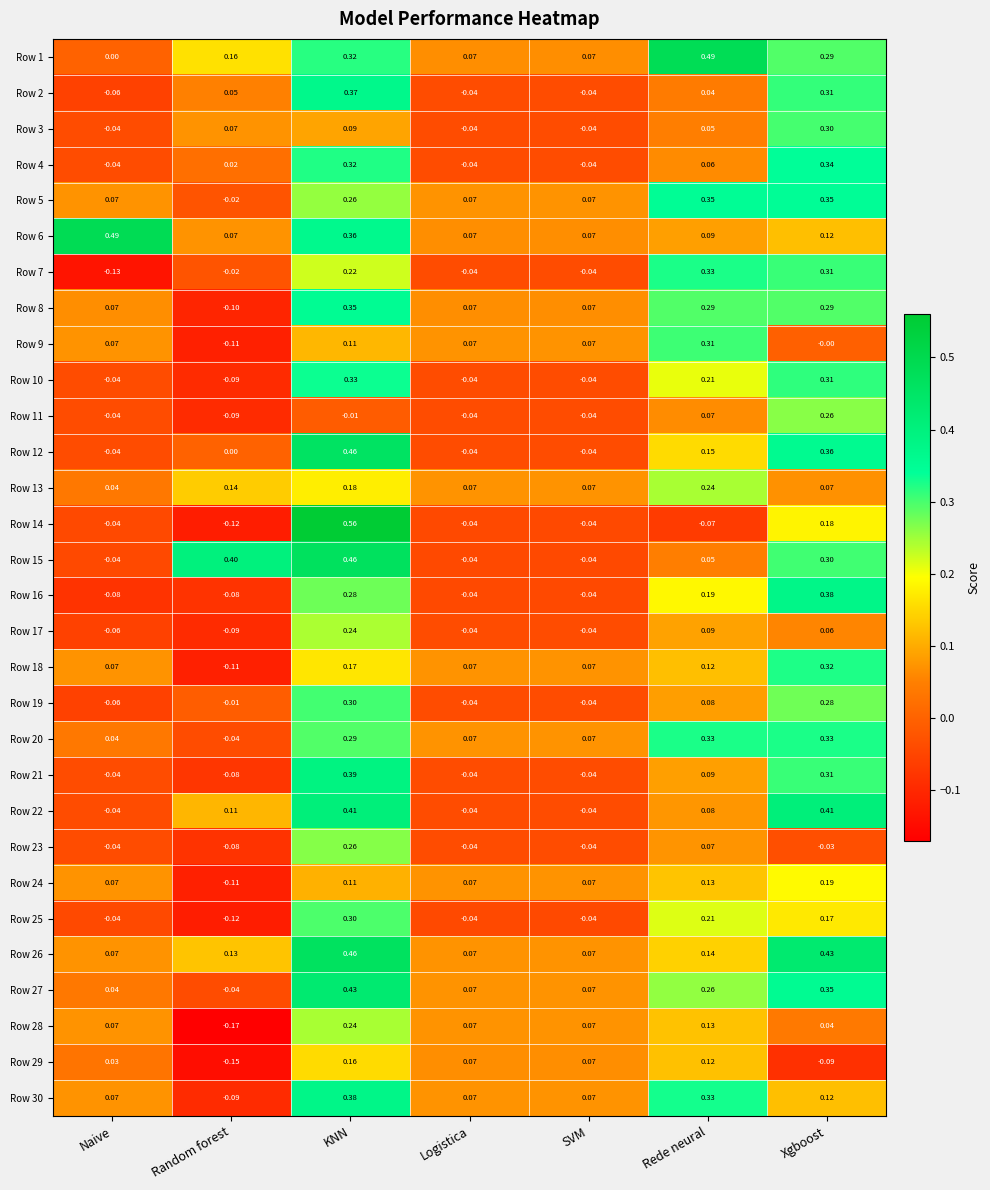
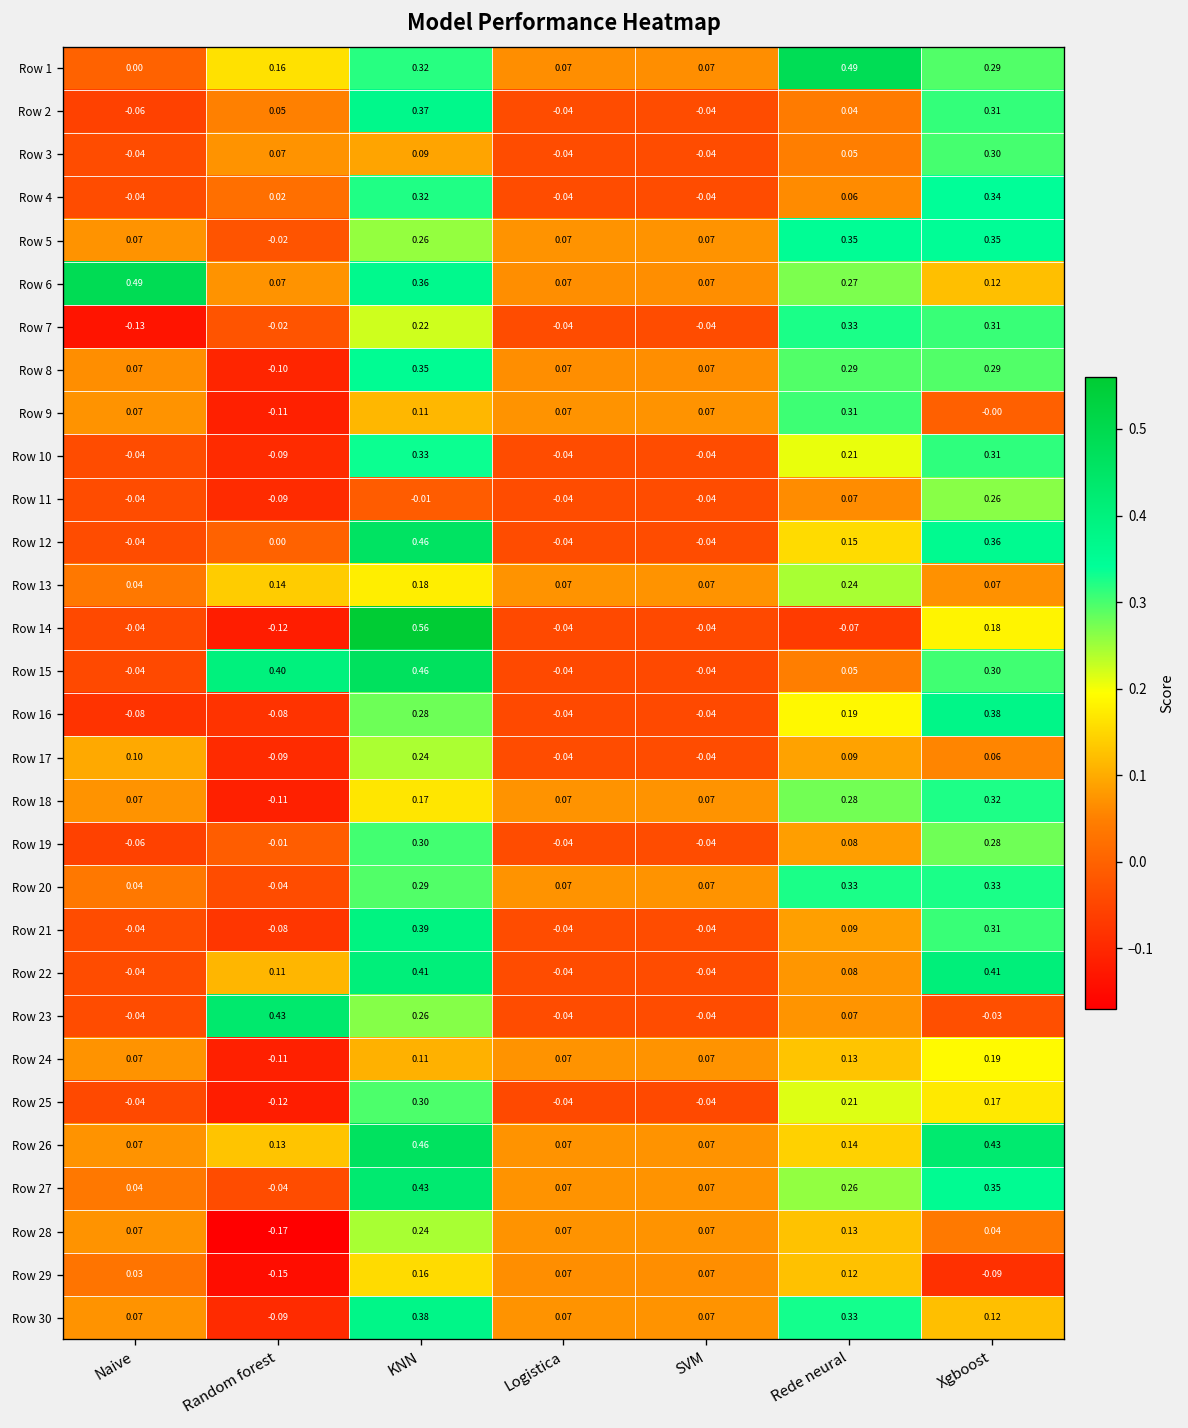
Row 6, Rede neural: 0.09 -> 0.27
Row 17, Naive: -0.06 -> 0.10
Row 18, Rede neural: 0.12 -> 0.28
Row 23, Random forest: -0.08 -> 0.43
